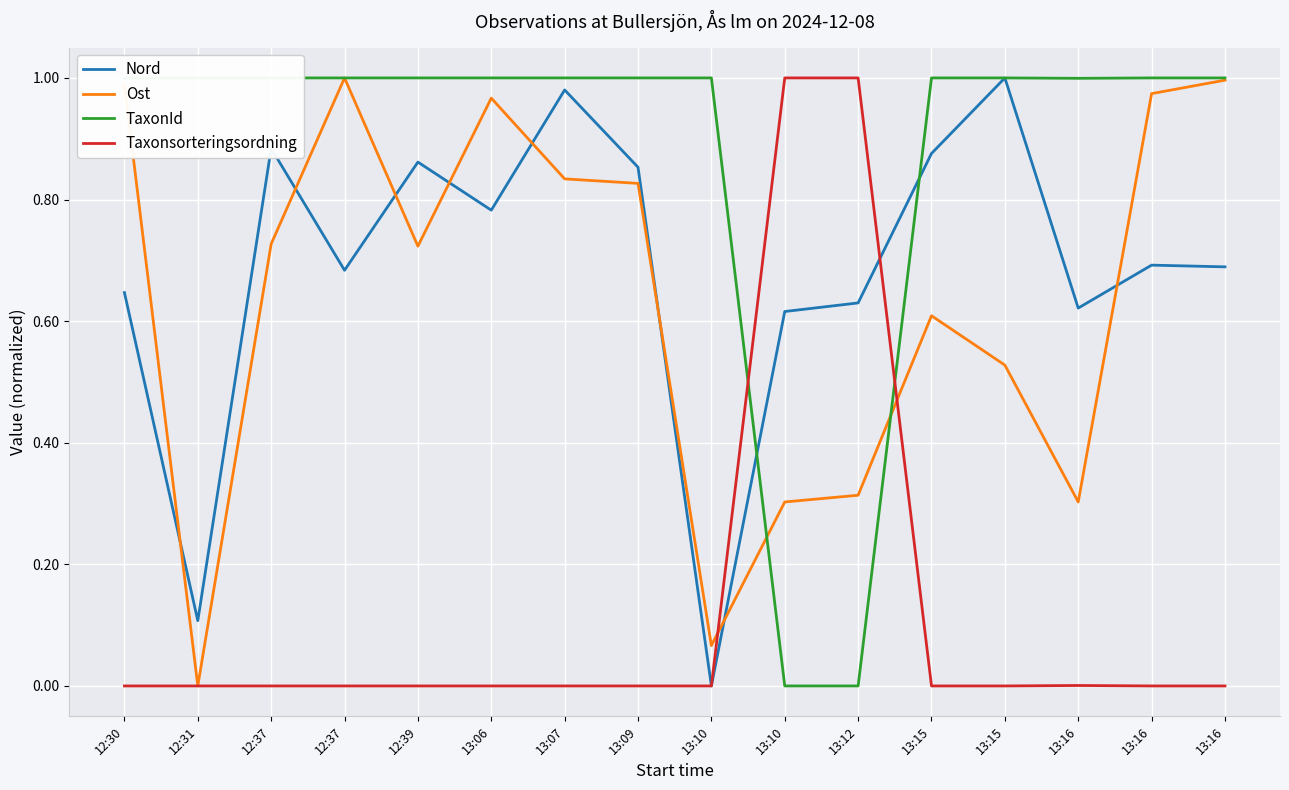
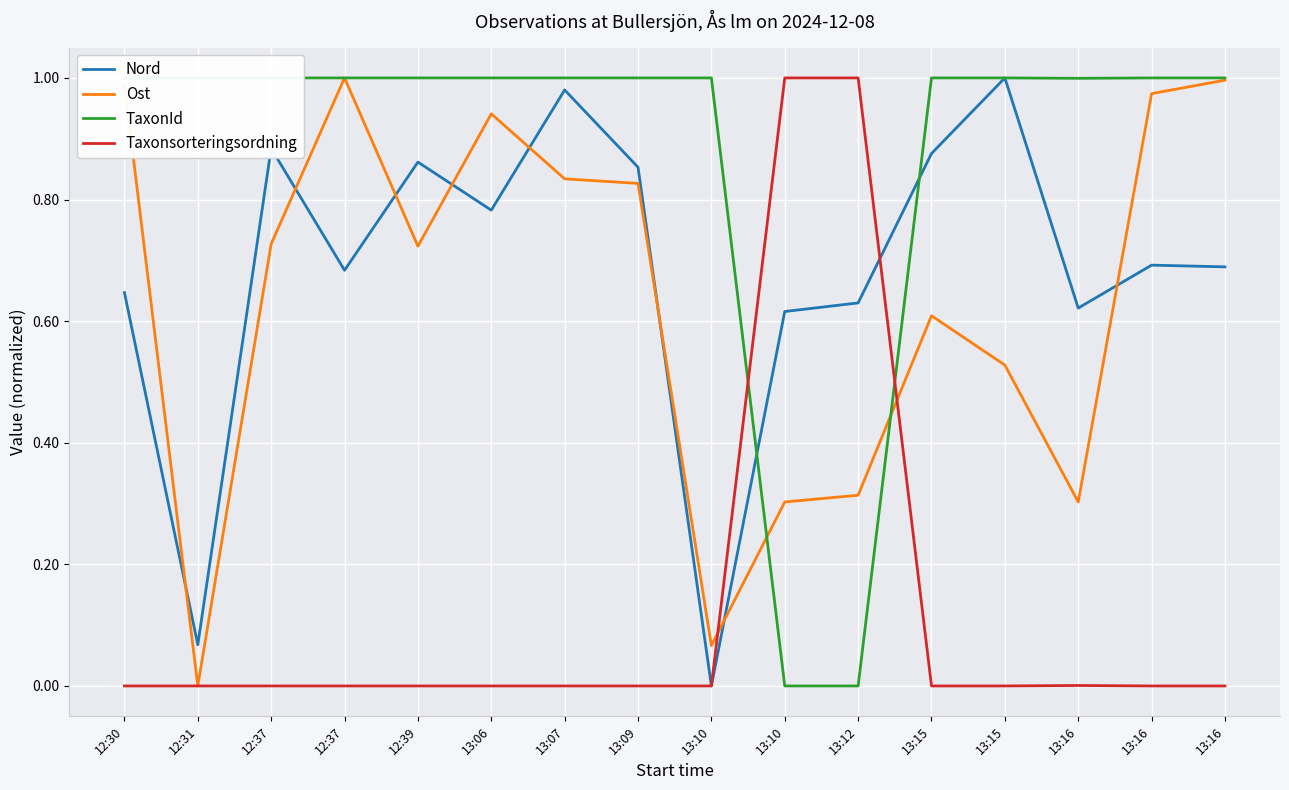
Nord, 12:31: 0.11 -> 0.07
Ost, 13:06: 0.97 -> 0.94
